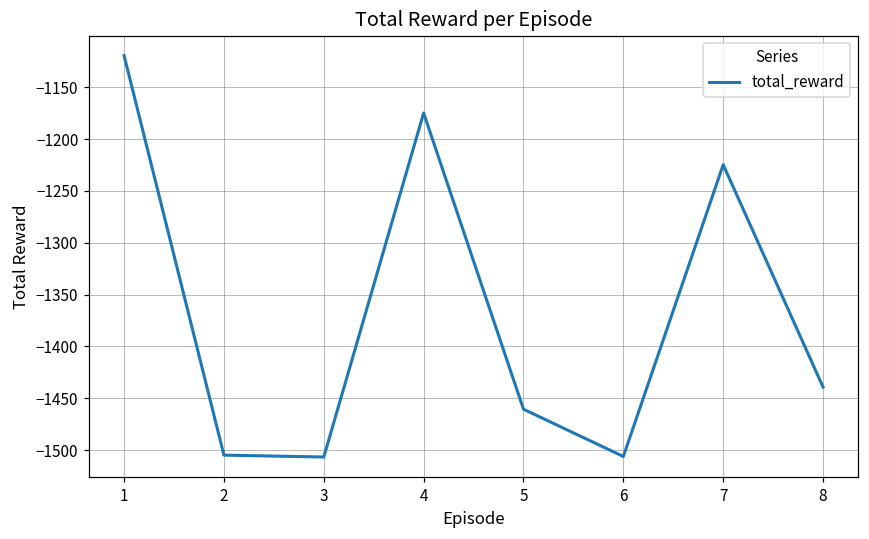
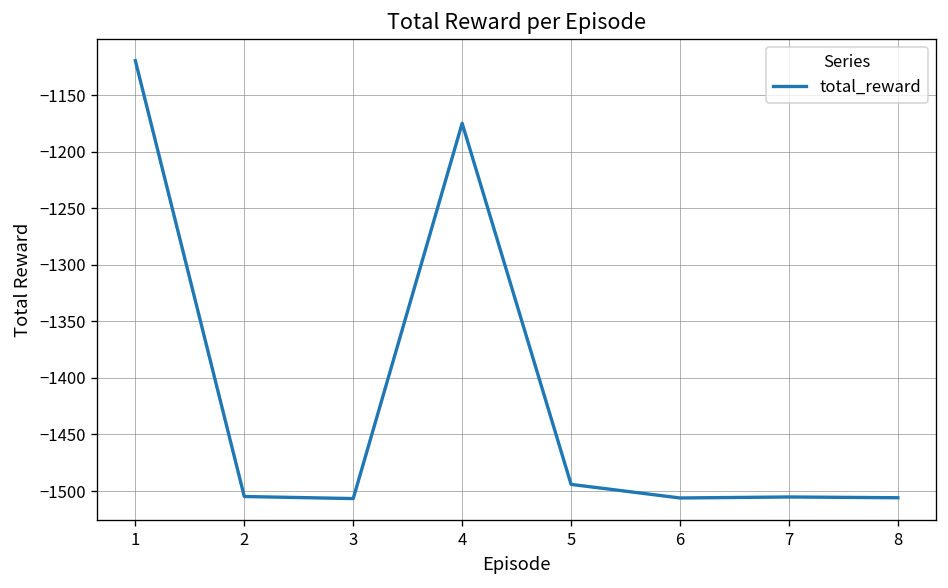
5: -1460 -> -1490
7: -1220 -> -1510
8: -1440 -> -1510
